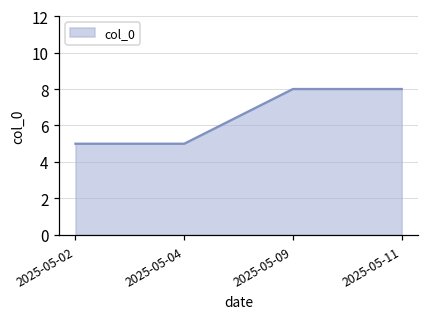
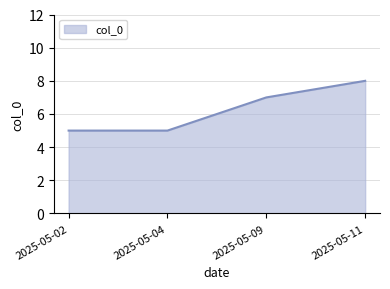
2025-05-09: 8 -> 7
